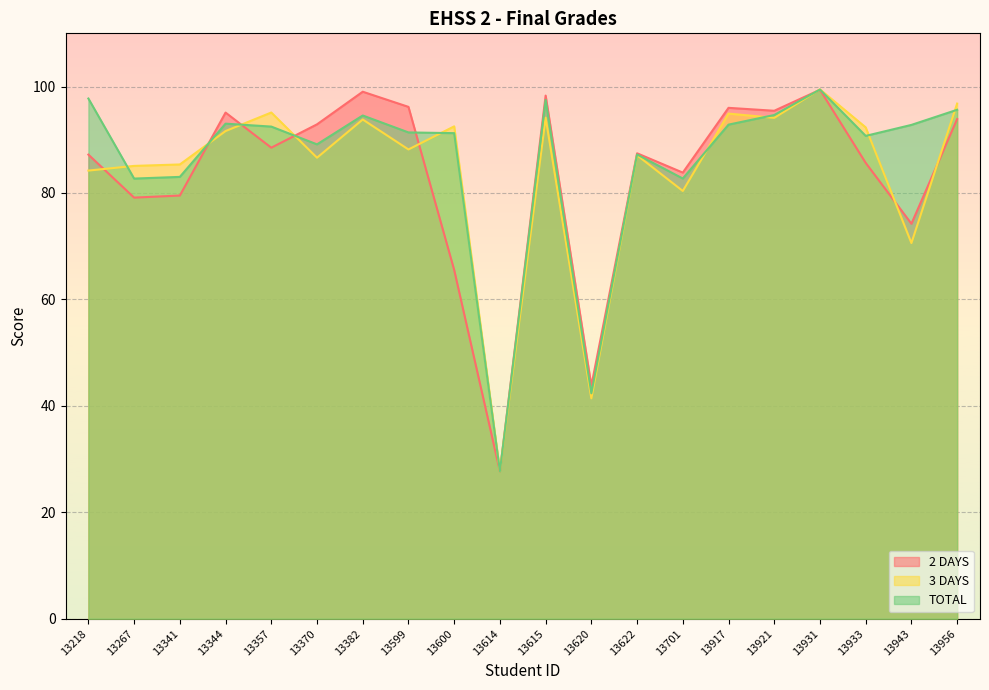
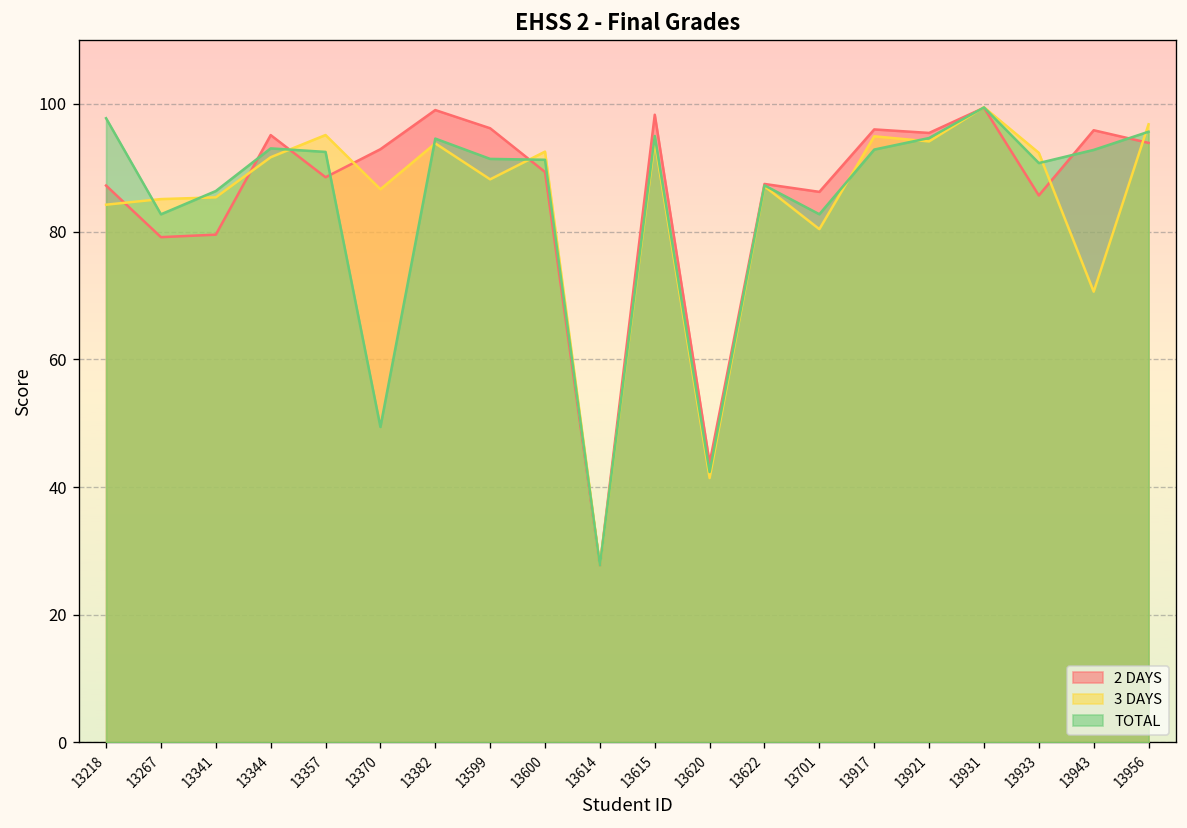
TOTAL, 13341: 83 -> 86
TOTAL, 13370: 89 -> 49
2 DAYS, 13600: 66 -> 89
TOTAL, 13615: 98 -> 95
2 DAYS, 13701: 84 -> 86
2 DAYS, 13943: 74 -> 96
